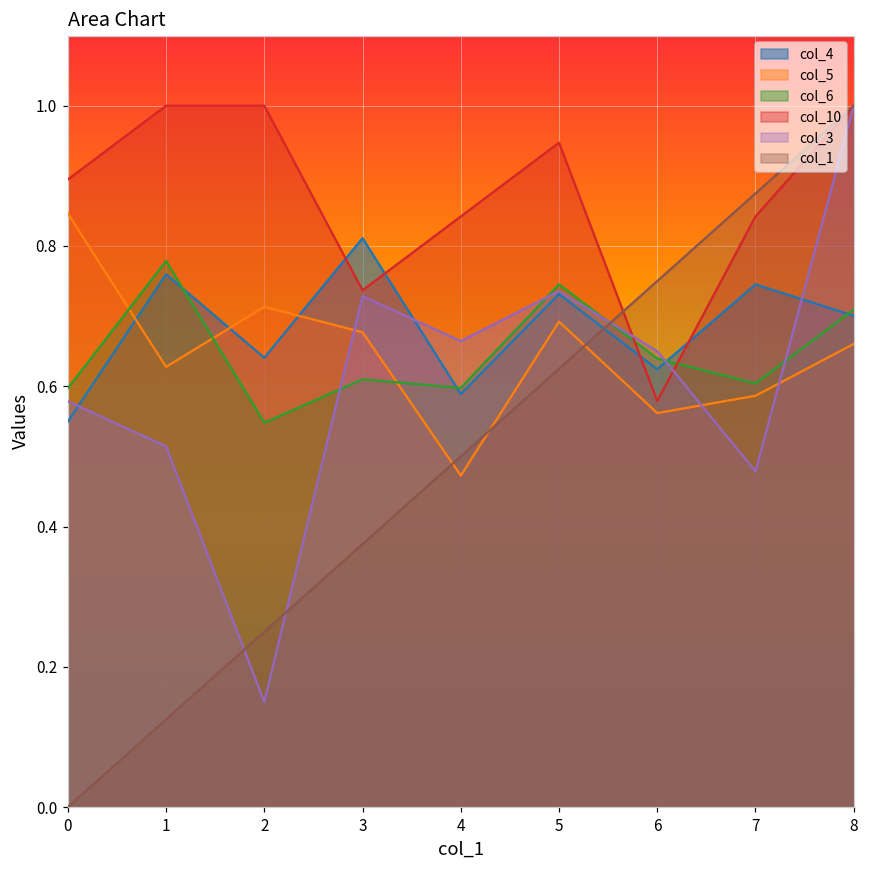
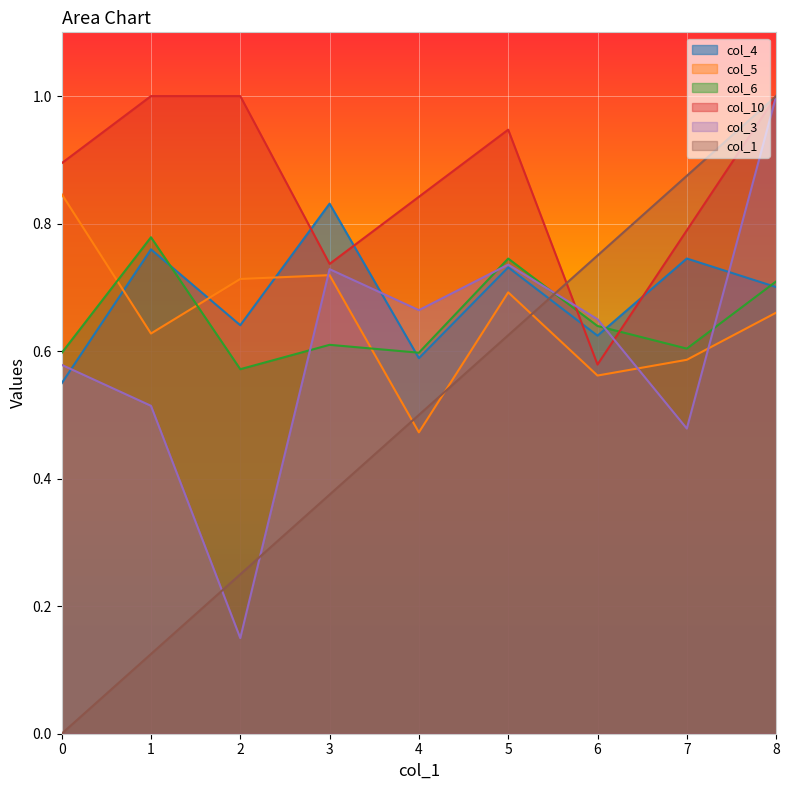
col_6, 2: 0.55 -> 0.57
col_4, 3: 0.81 -> 0.83
col_5, 3: 0.68 -> 0.72
col_10, 7: 0.84 -> 0.79
